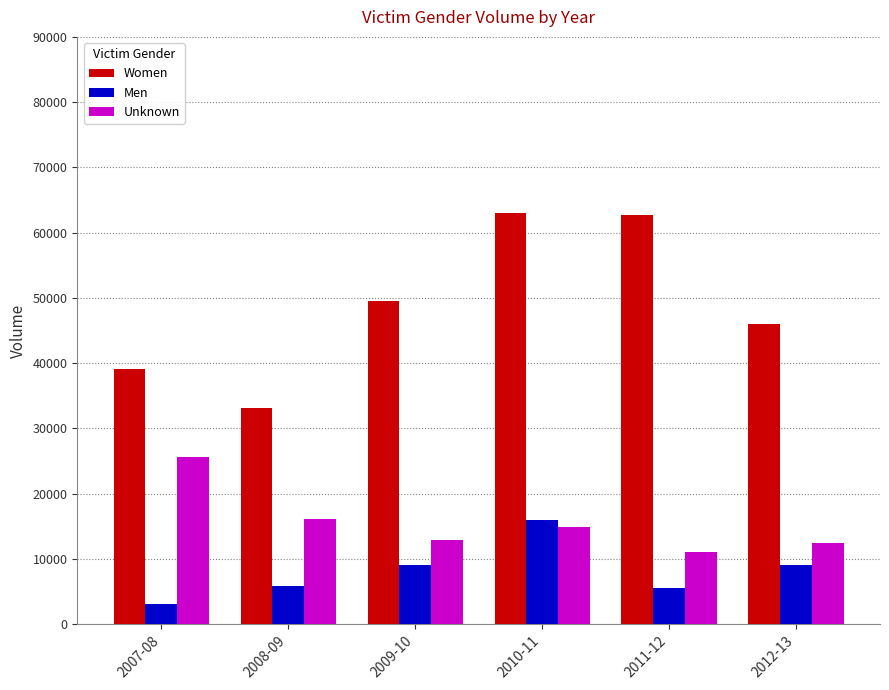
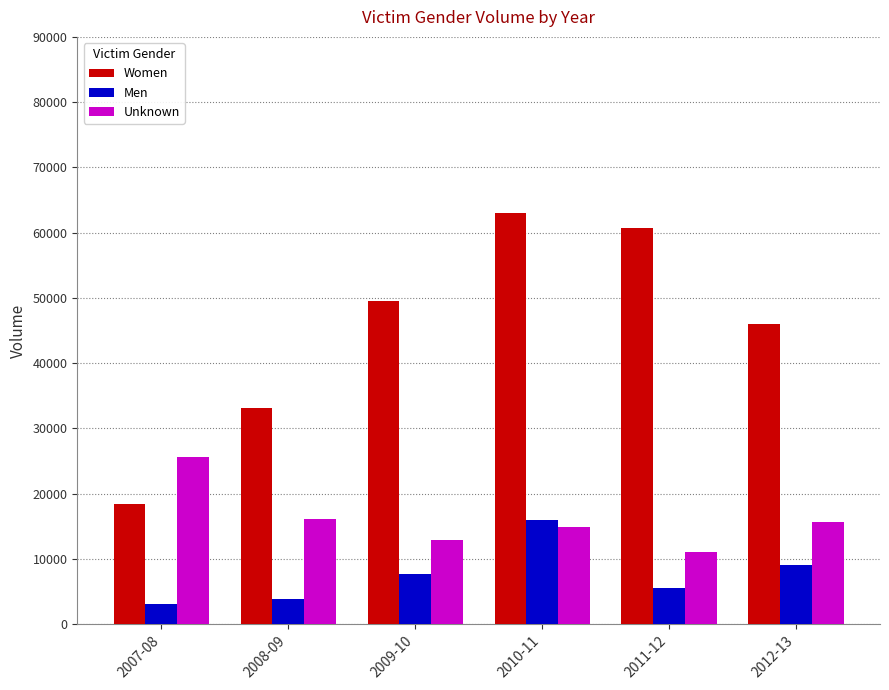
Women, 2007-08: 39000 -> 18000
Men, 2008-09: 6000 -> 4000
Men, 2009-10: 9000 -> 8000
Women, 2011-12: 63000 -> 61000
Unknown, 2012-13: 13000 -> 16000
